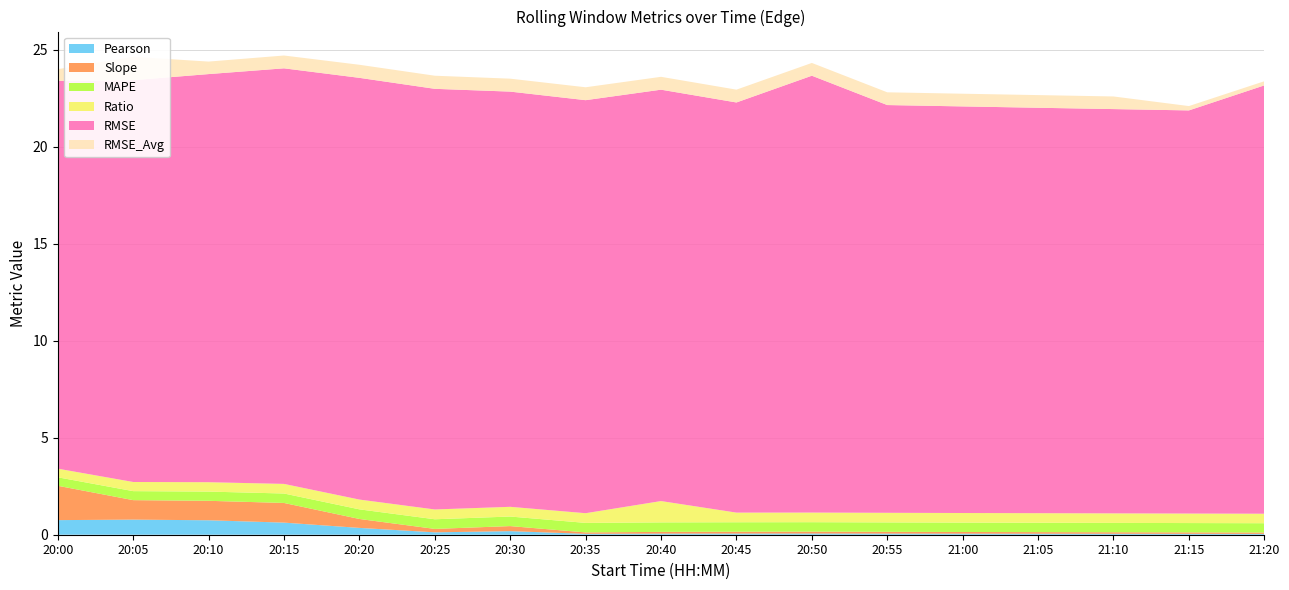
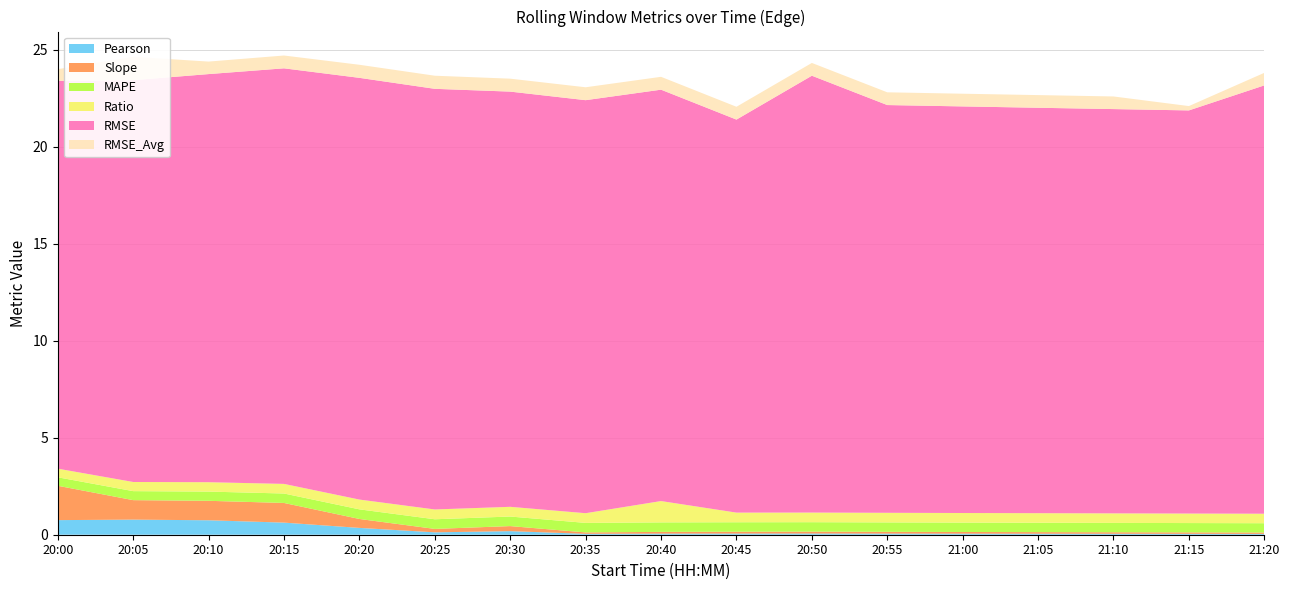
RMSE, 20:45: 21.2 -> 20.3
RMSE_Avg, 21:20: 0.2 -> 0.6
